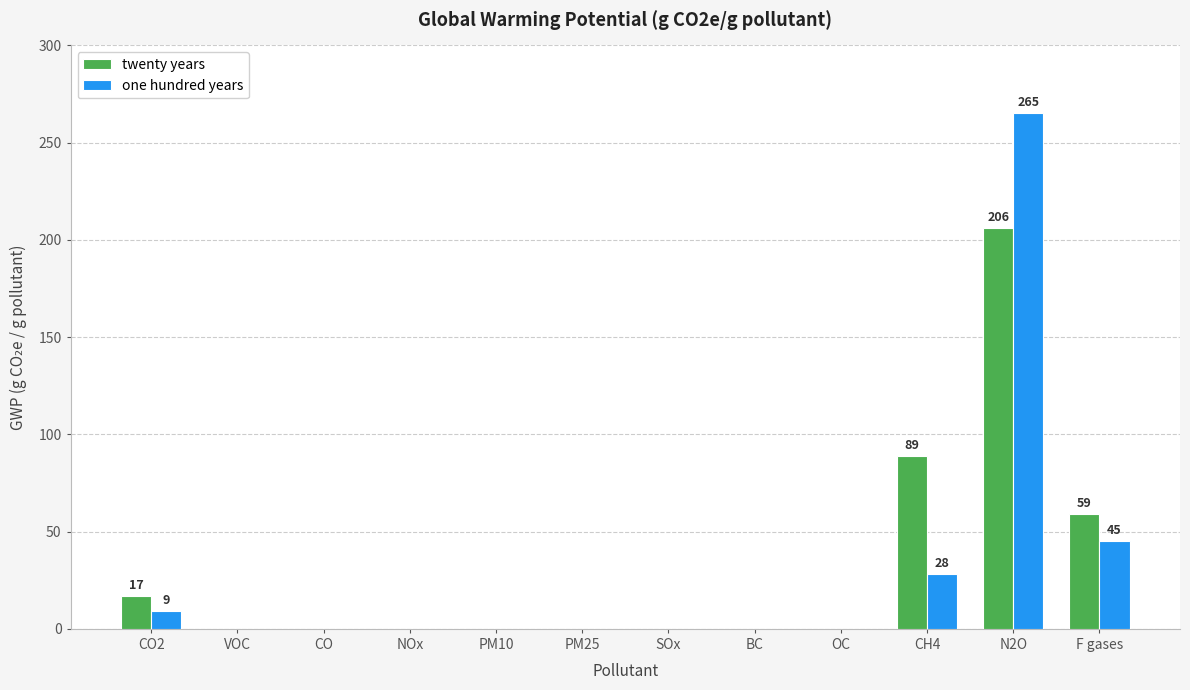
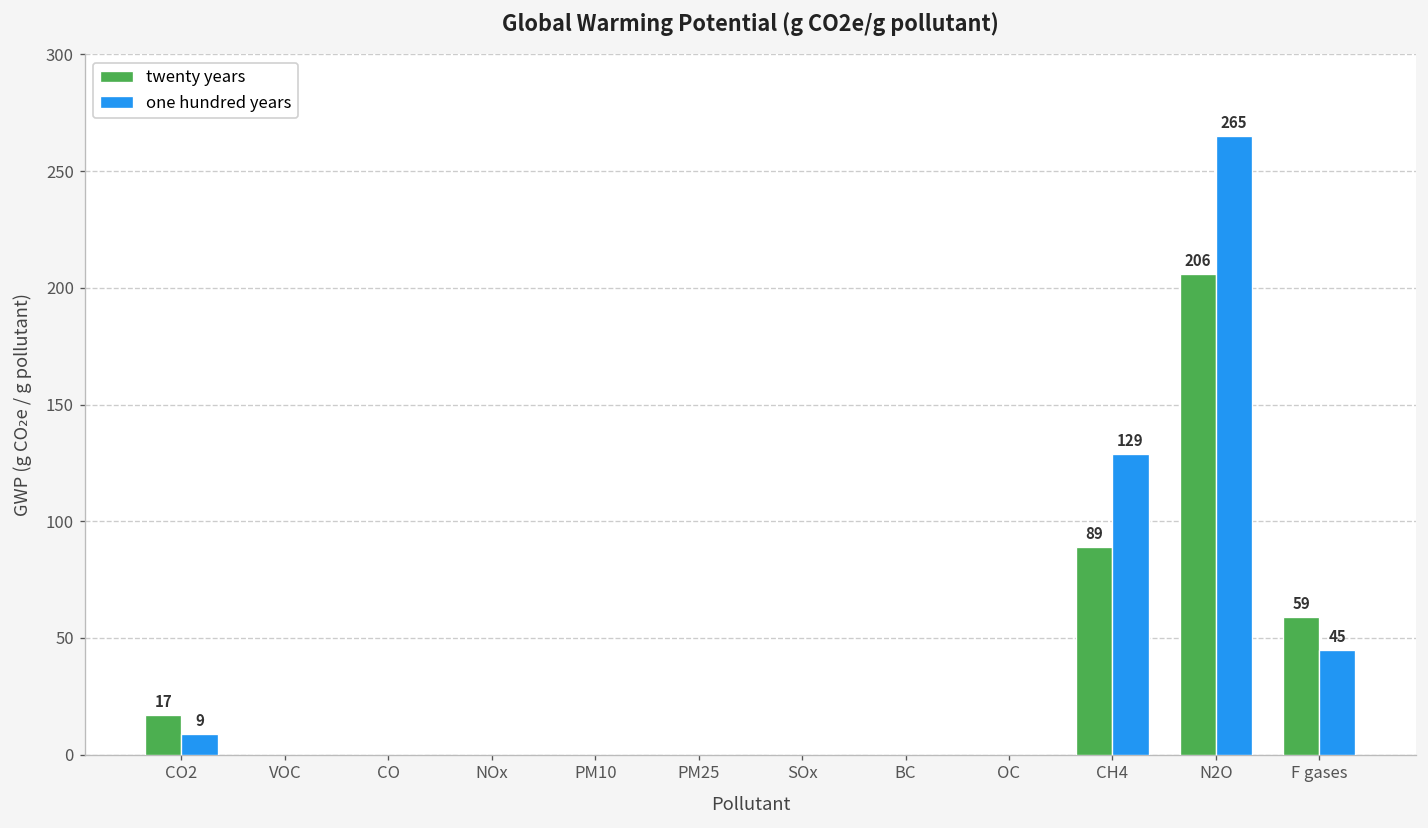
one hundred years, CH4: 28 -> 129
